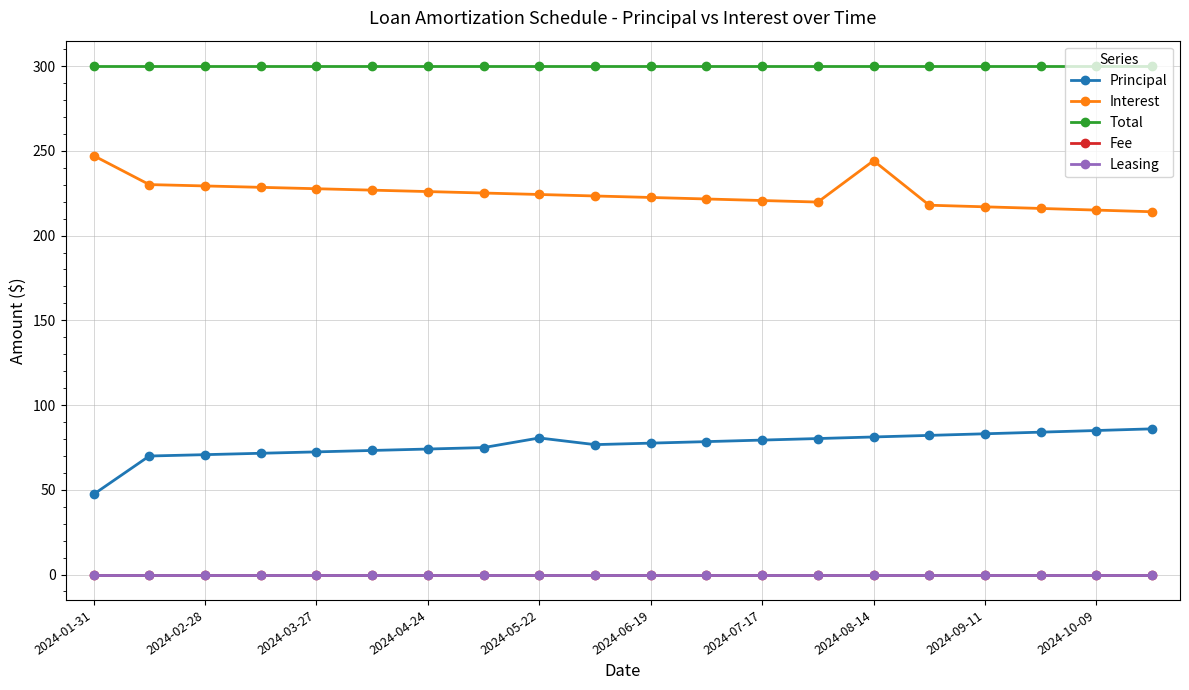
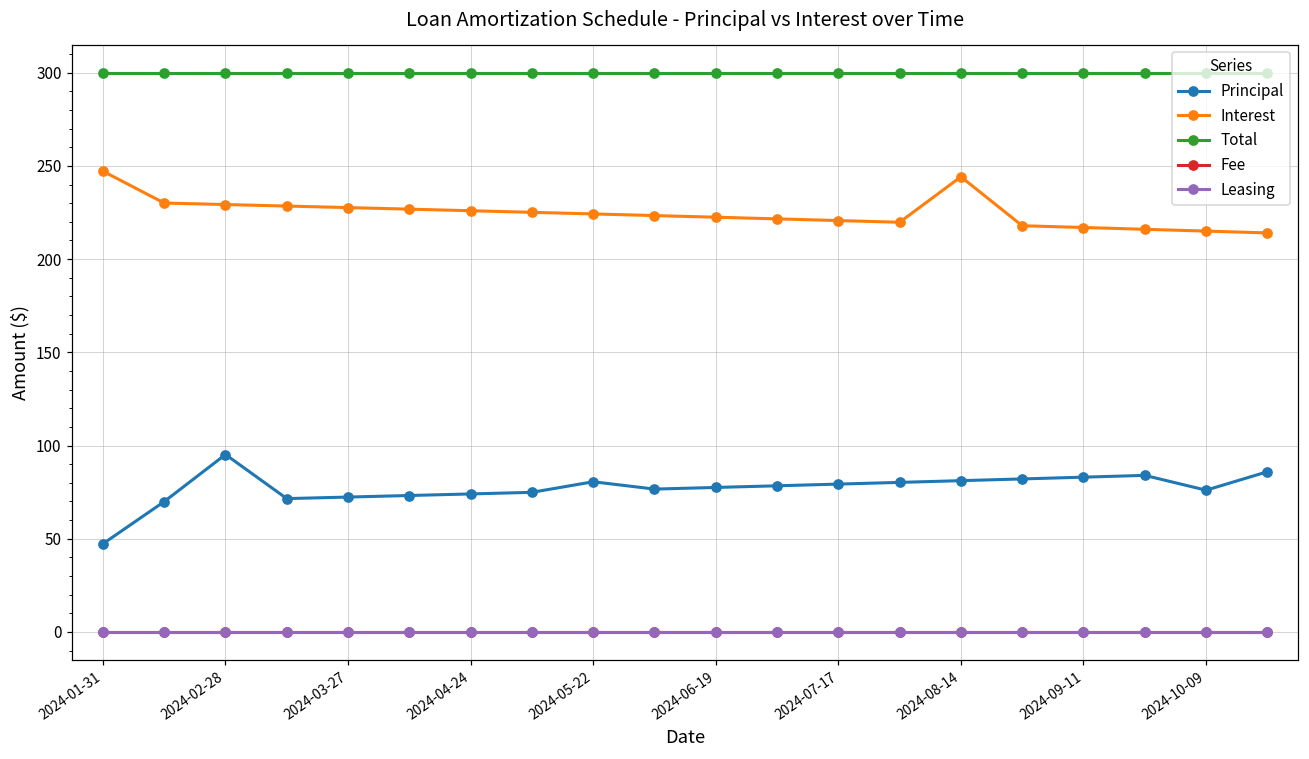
Principal, 2024-02-28: 71 -> 95
Principal, 2024-10-09: 85 -> 76
